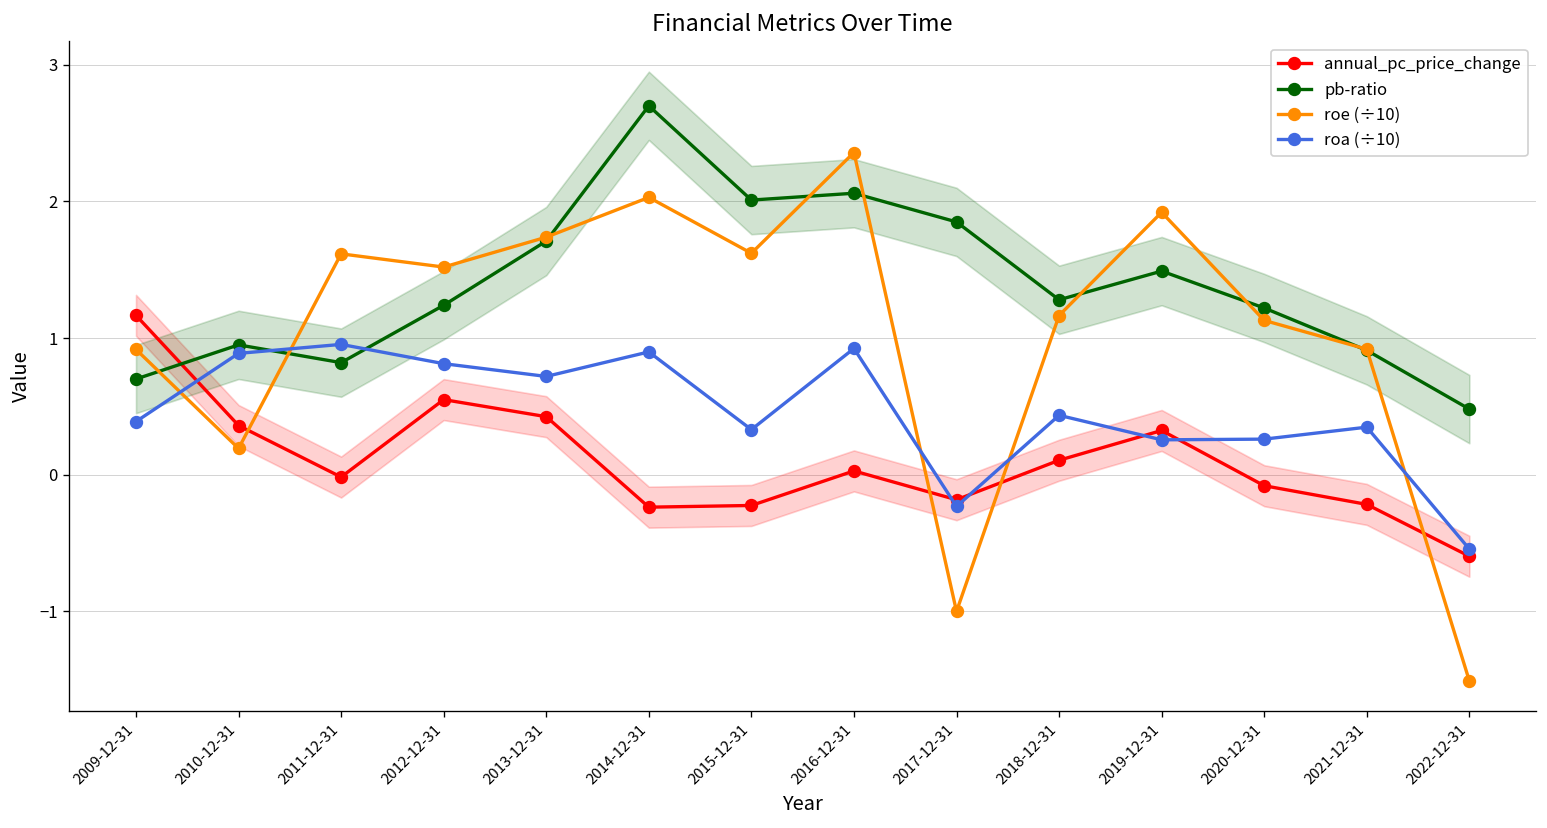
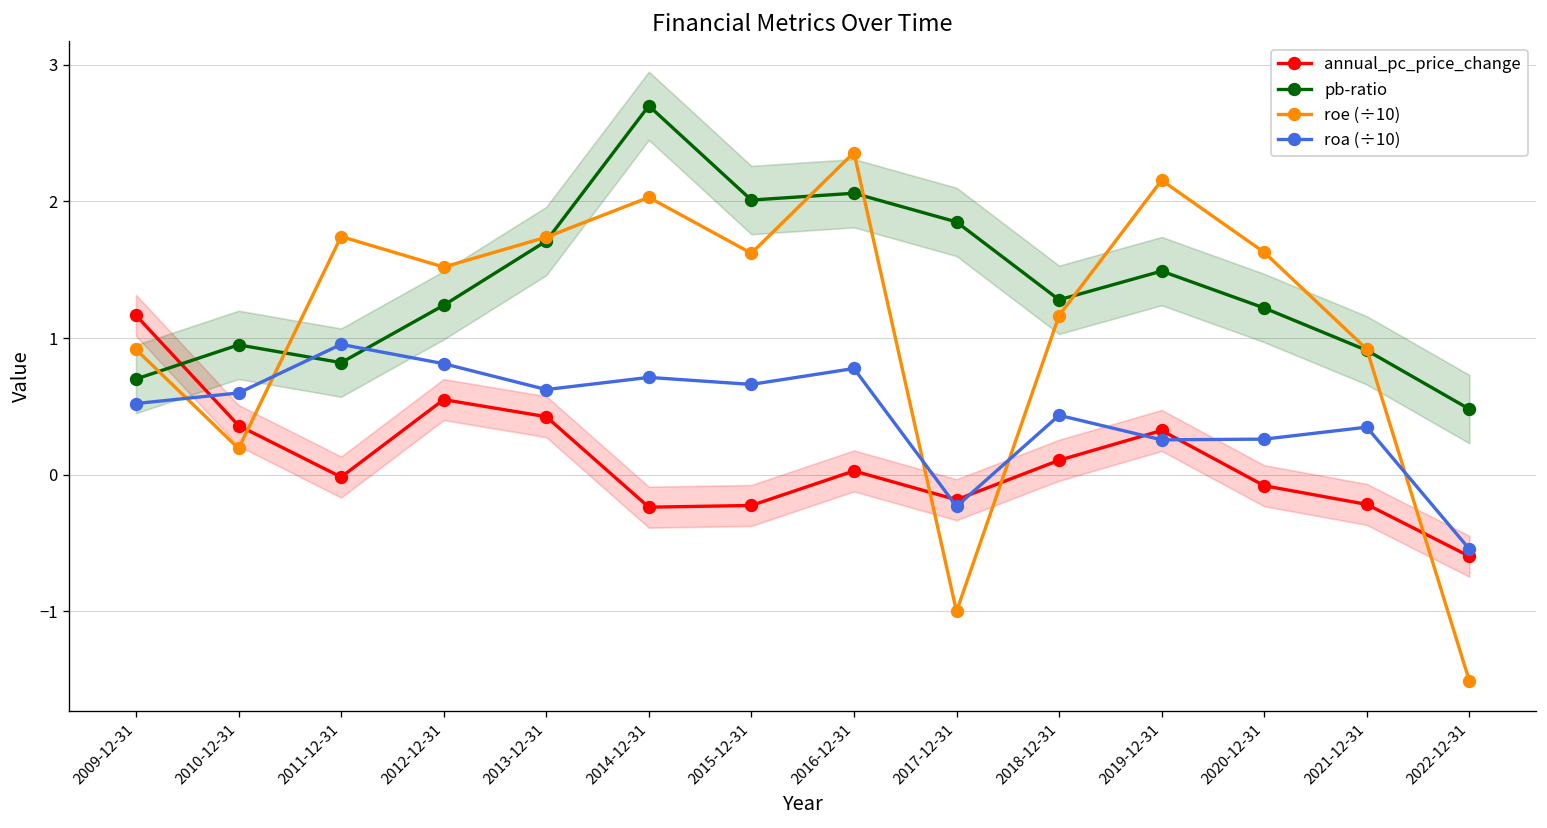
roa (÷10), 2009-12-31: 0.39 -> 0.52
roa (÷10), 2010-12-31: 0.89 -> 0.60
roe (÷10), 2011-12-31: 1.62 -> 1.74
roa (÷10), 2013-12-31: 0.72 -> 0.62
roa (÷10), 2014-12-31: 0.90 -> 0.71
roa (÷10), 2015-12-31: 0.33 -> 0.66
roa (÷10), 2016-12-31: 0.92 -> 0.78
roe (÷10), 2019-12-31: 1.92 -> 2.16
roe (÷10), 2020-12-31: 1.13 -> 1.63
